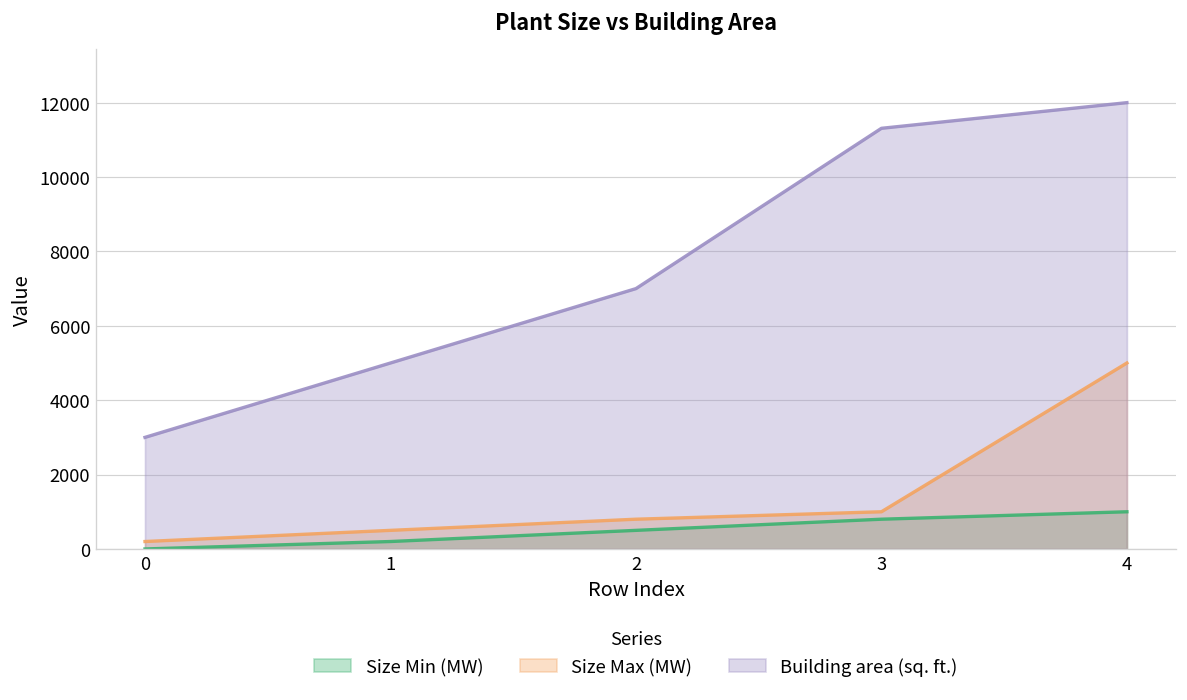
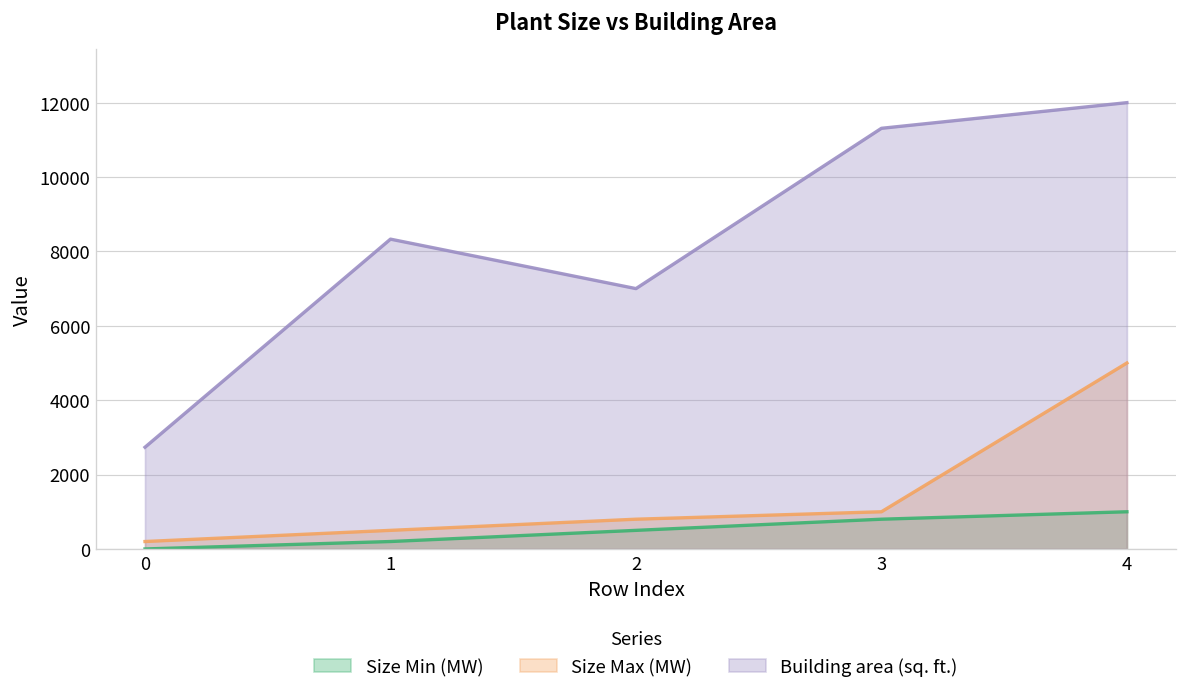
Building area (sq. ft.), 0: 3000 -> 2700
Building area (sq. ft.), 1: 5000 -> 8300
